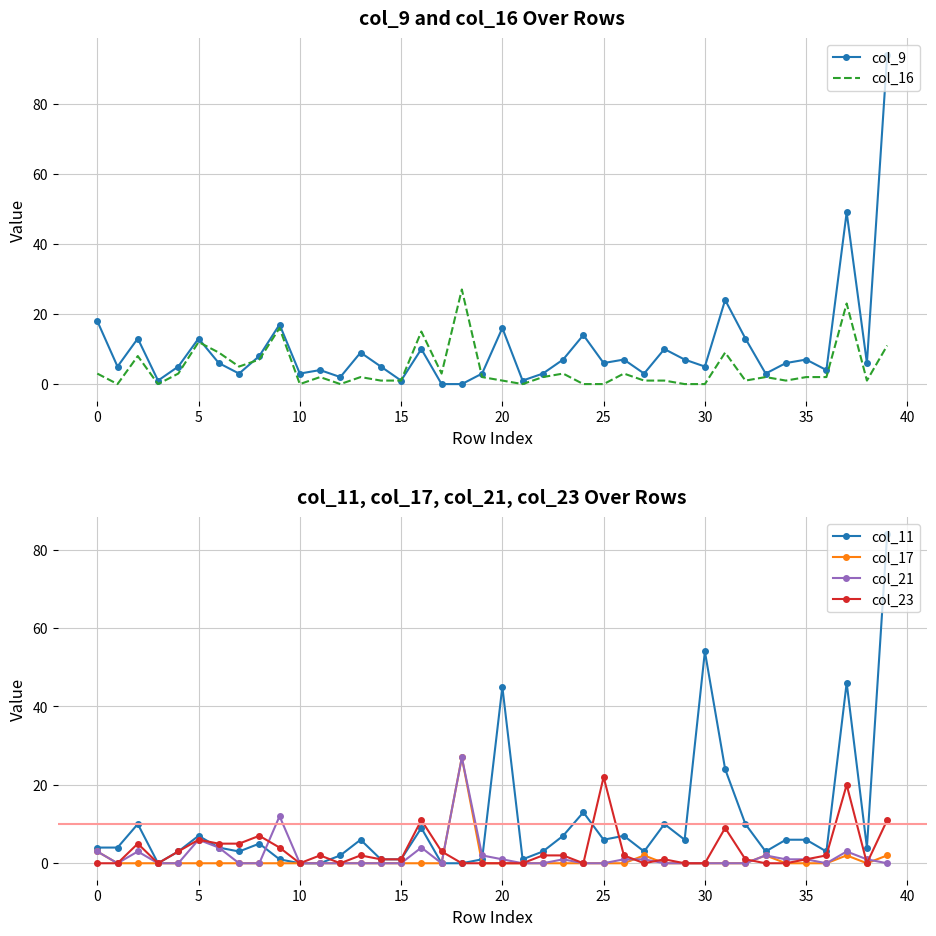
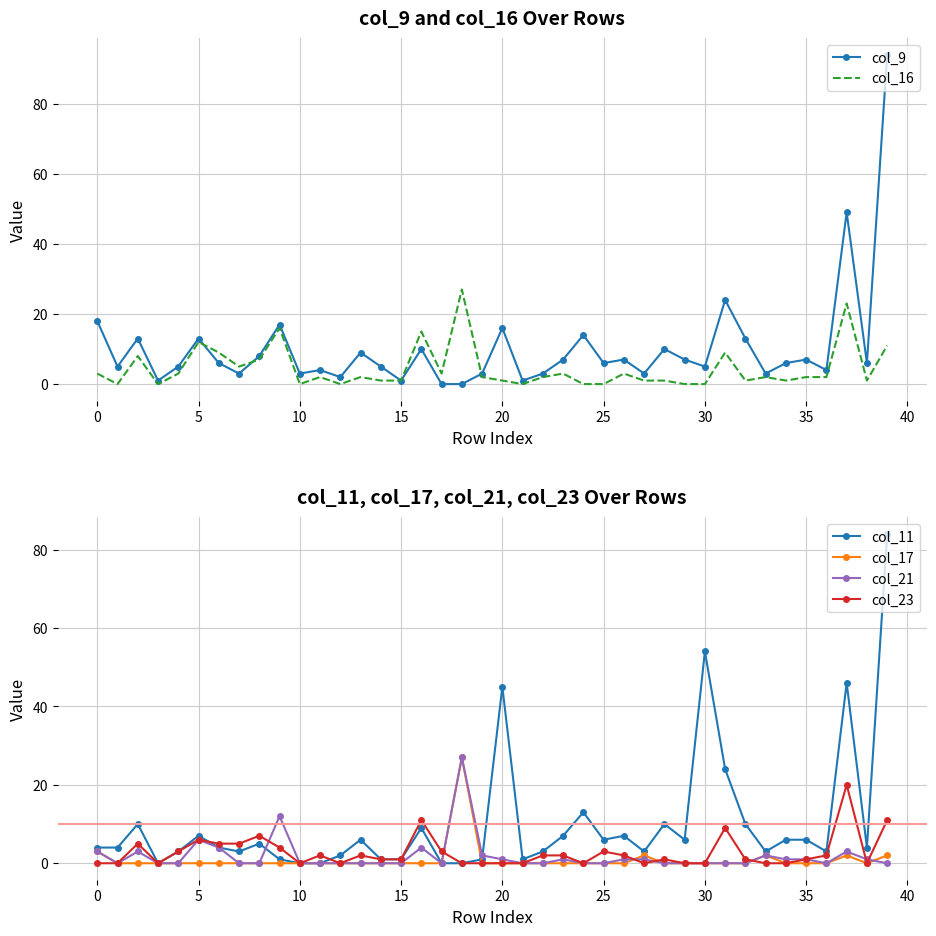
col_11, col_17, col_21, col_23 Over Rows, col_23, 25: 22 -> 3
